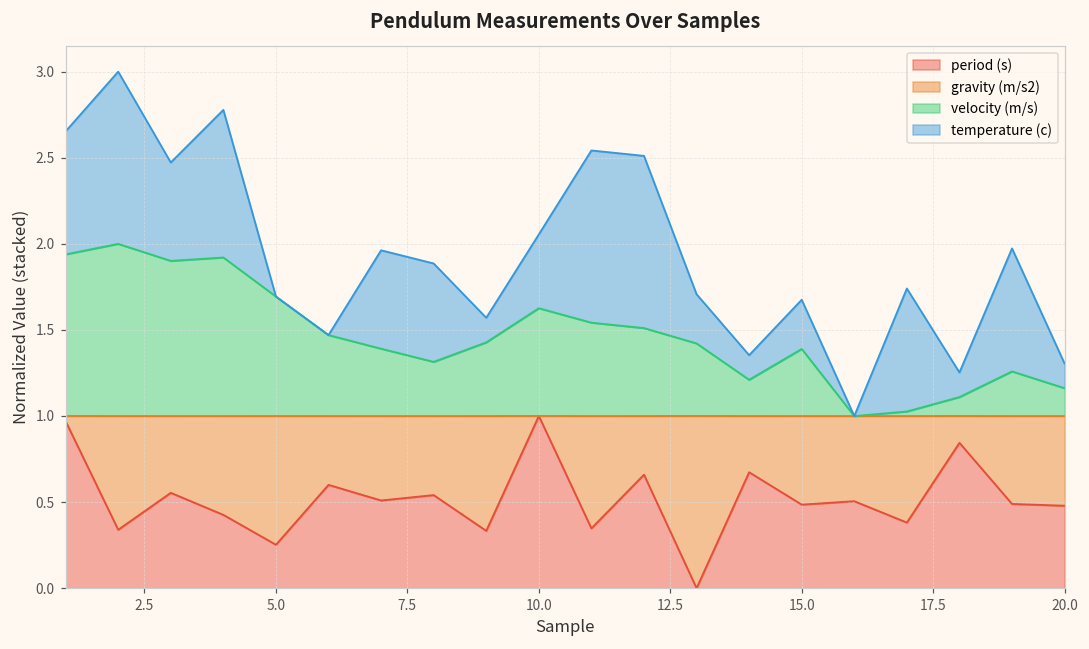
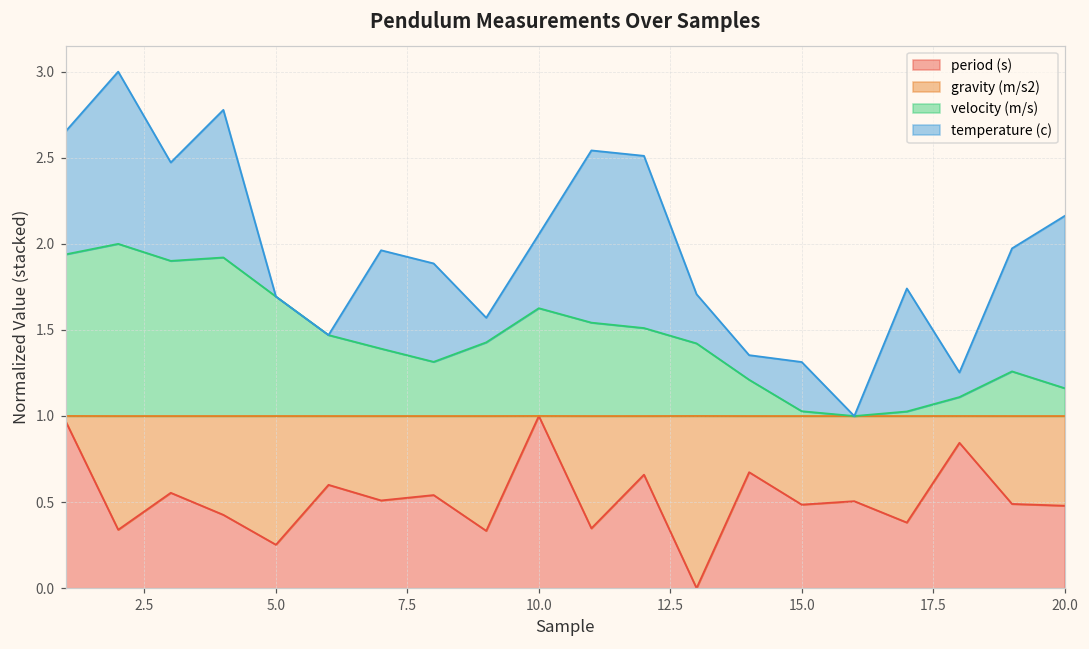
velocity (m/s), 15.0: 0.39 -> 0.03
temperature (c), 20.0: 0.14 -> 1.00
